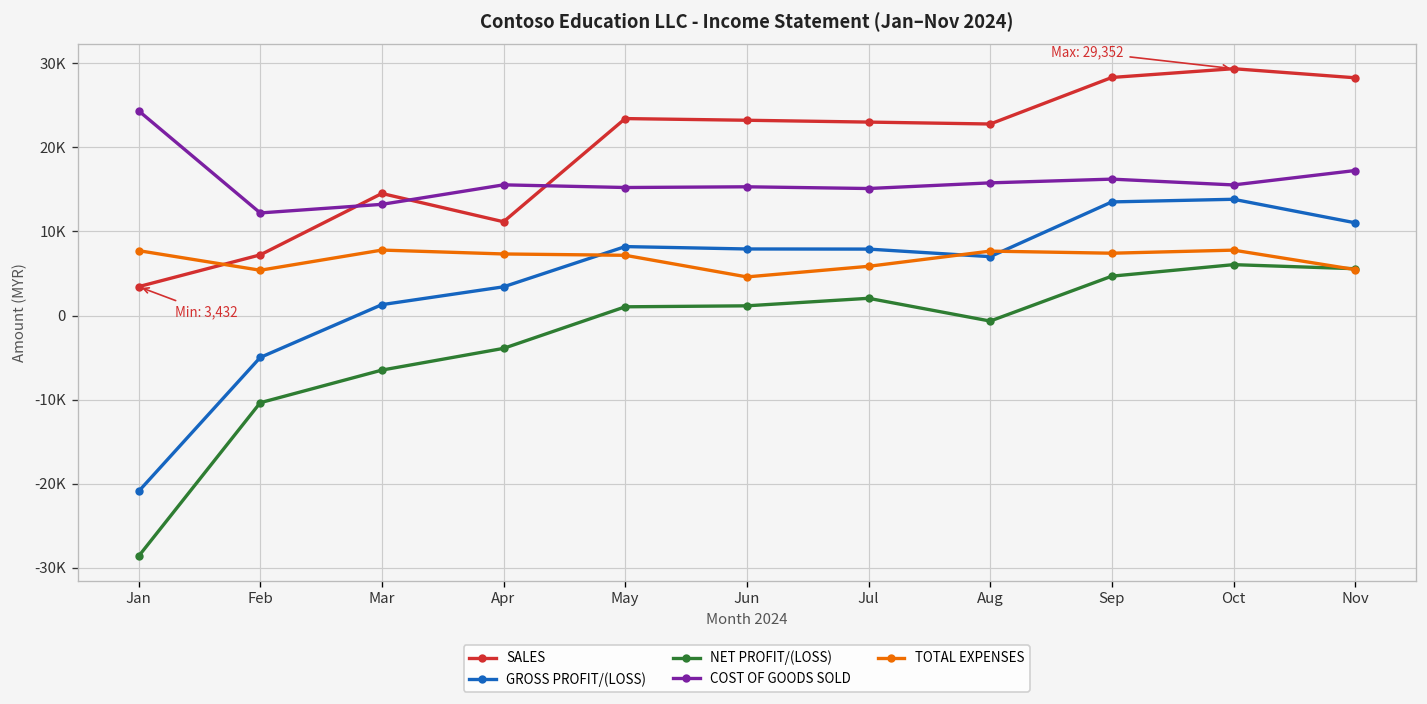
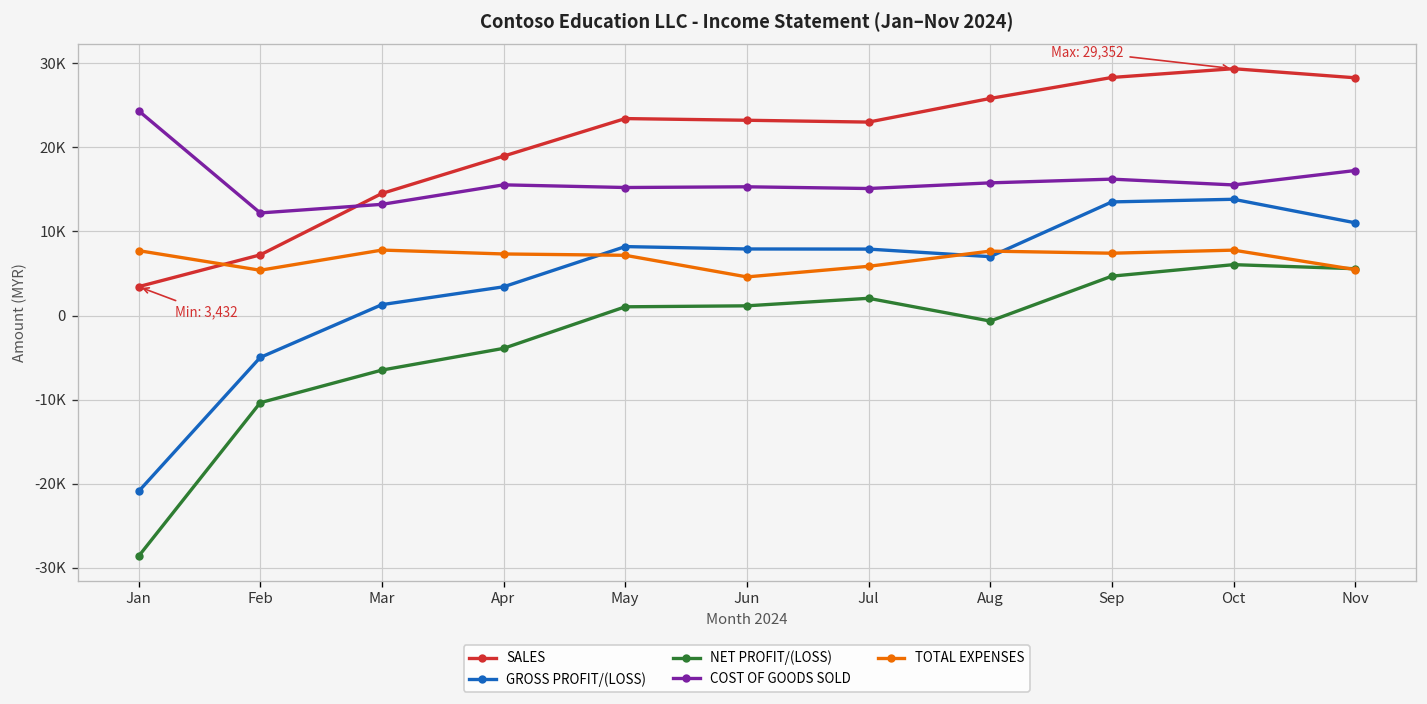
SALES, Apr: 11000 -> 19000
SALES, Aug: 23000 -> 26000
